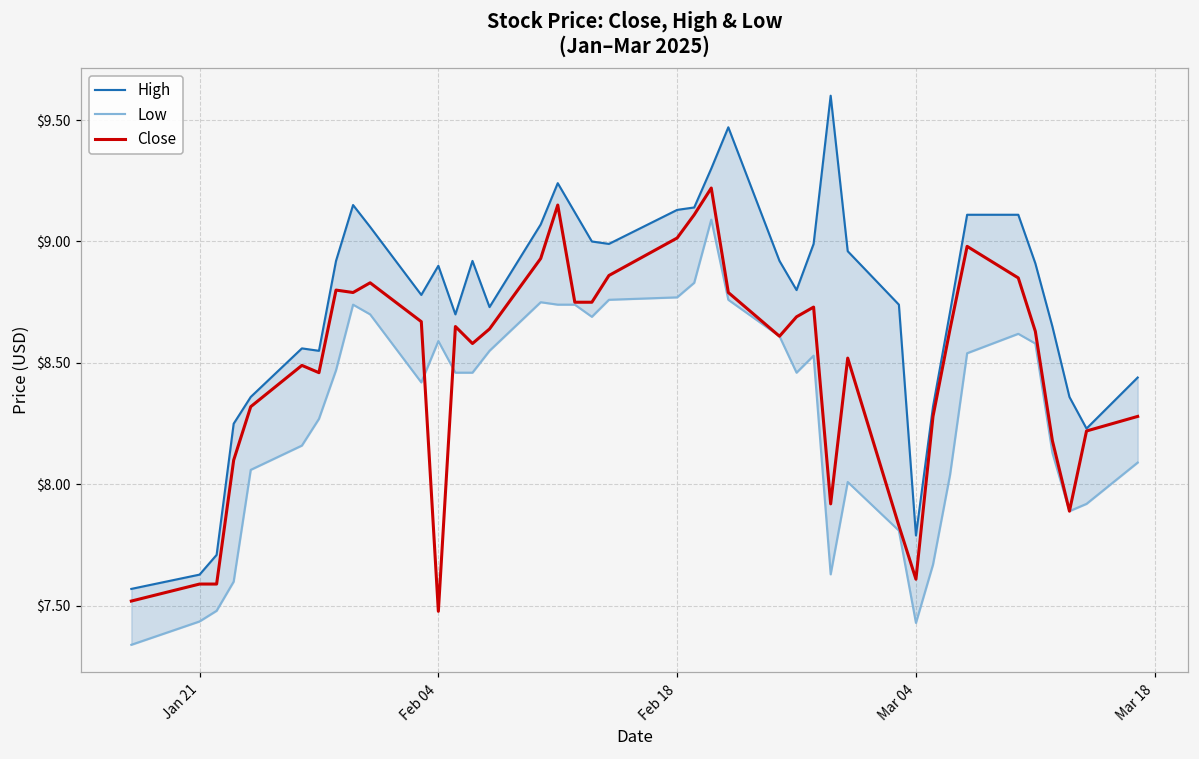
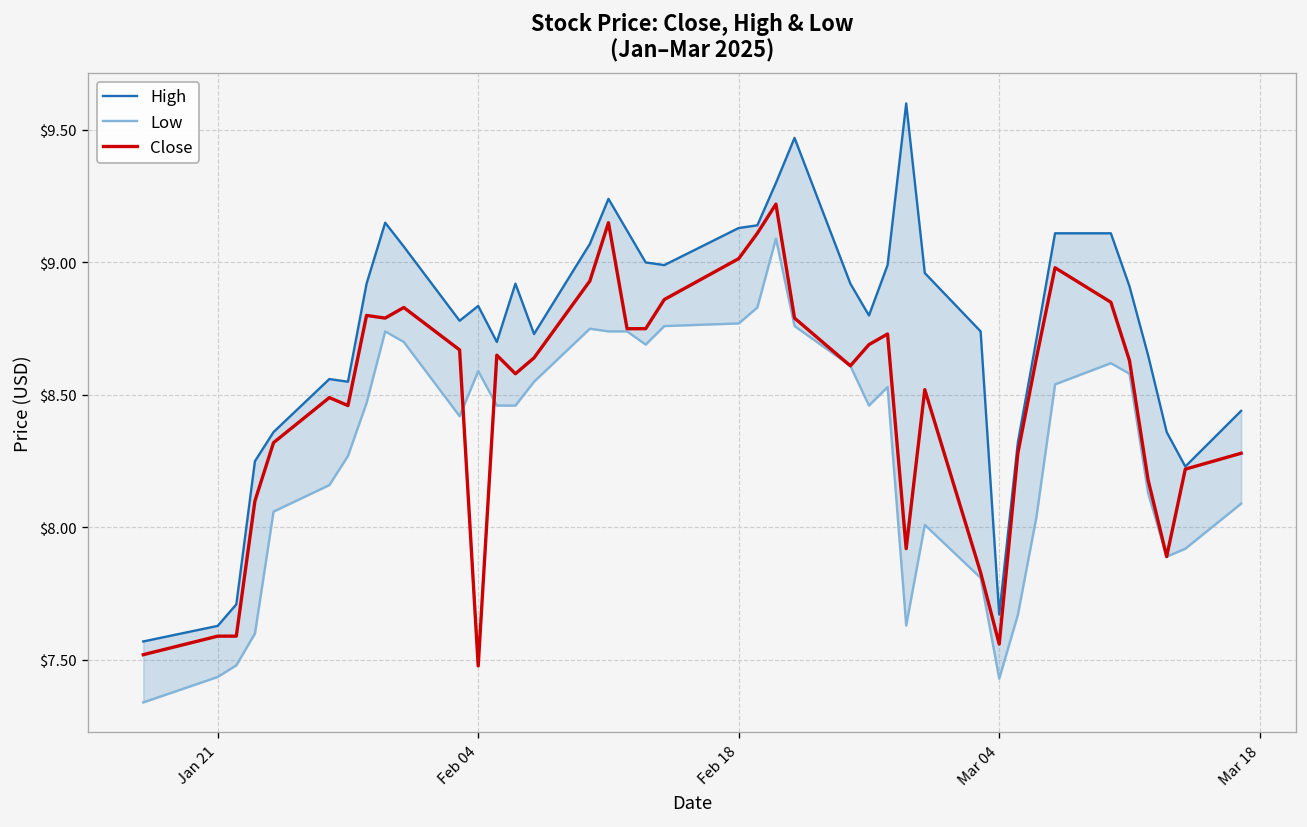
High, Feb 04: $8.90 -> $8.84
High, Mar 04: $7.79 -> $7.67
Close, Mar 04: $7.61 -> $7.56
